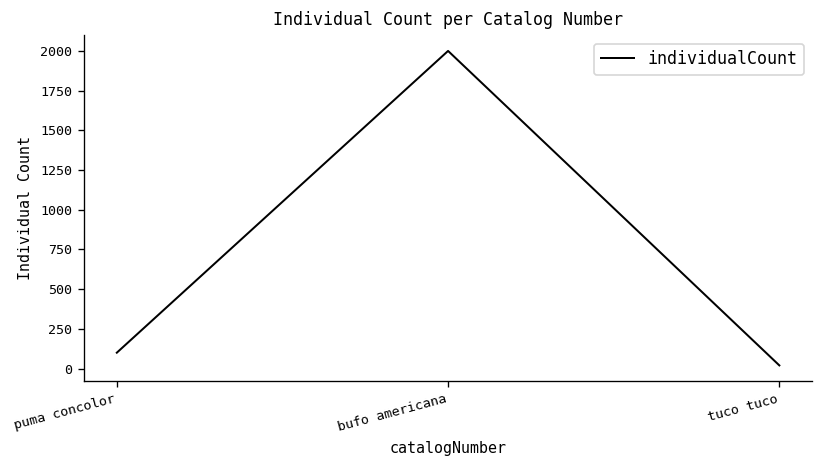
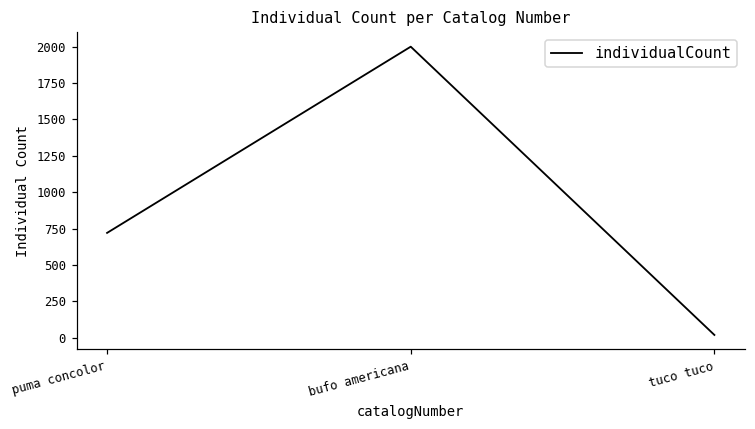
puma concolor: 100 -> 720
